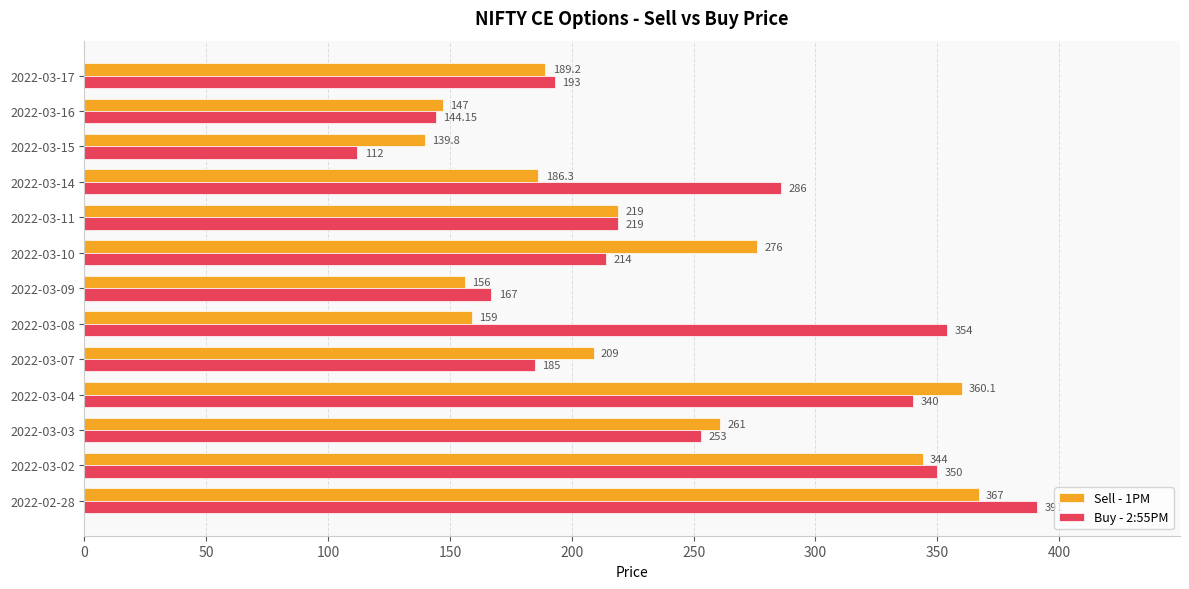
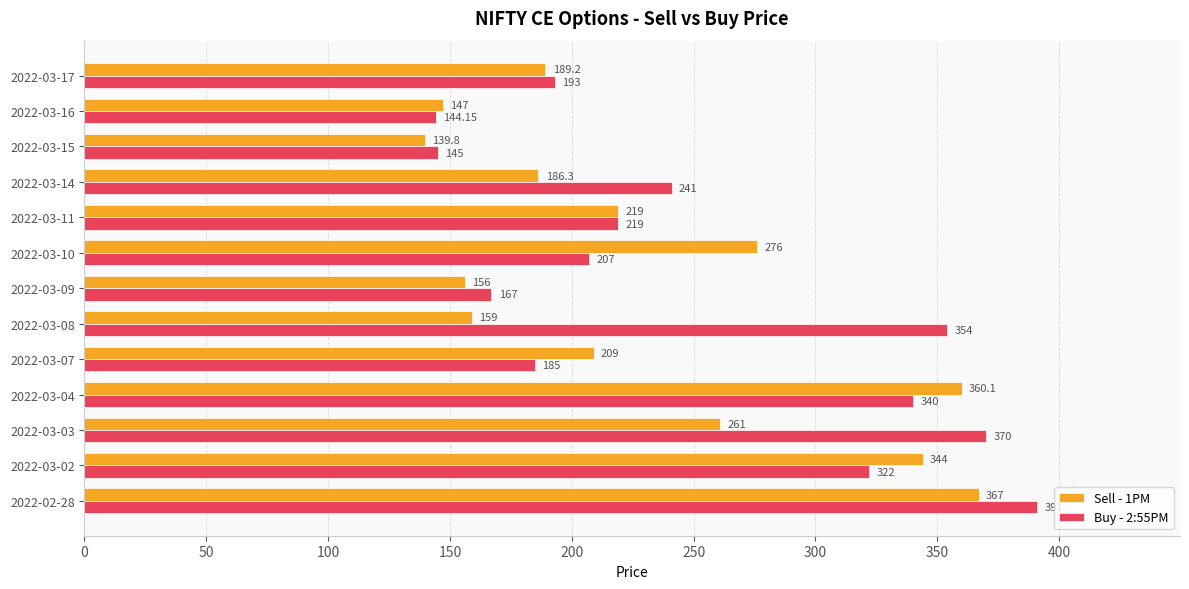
Buy - 2:55PM, 2022-03-15: 112 -> 145
Buy - 2:55PM, 2022-03-14: 286 -> 241
Buy - 2:55PM, 2022-03-10: 214 -> 207
Buy - 2:55PM, 2022-03-03: 253 -> 370
Buy - 2:55PM, 2022-03-02: 350 -> 322
